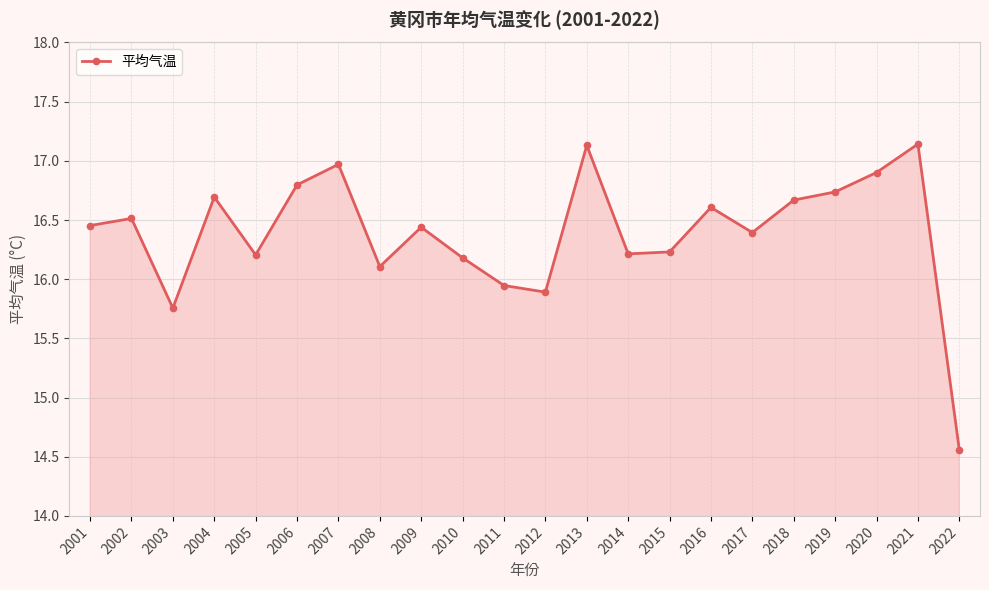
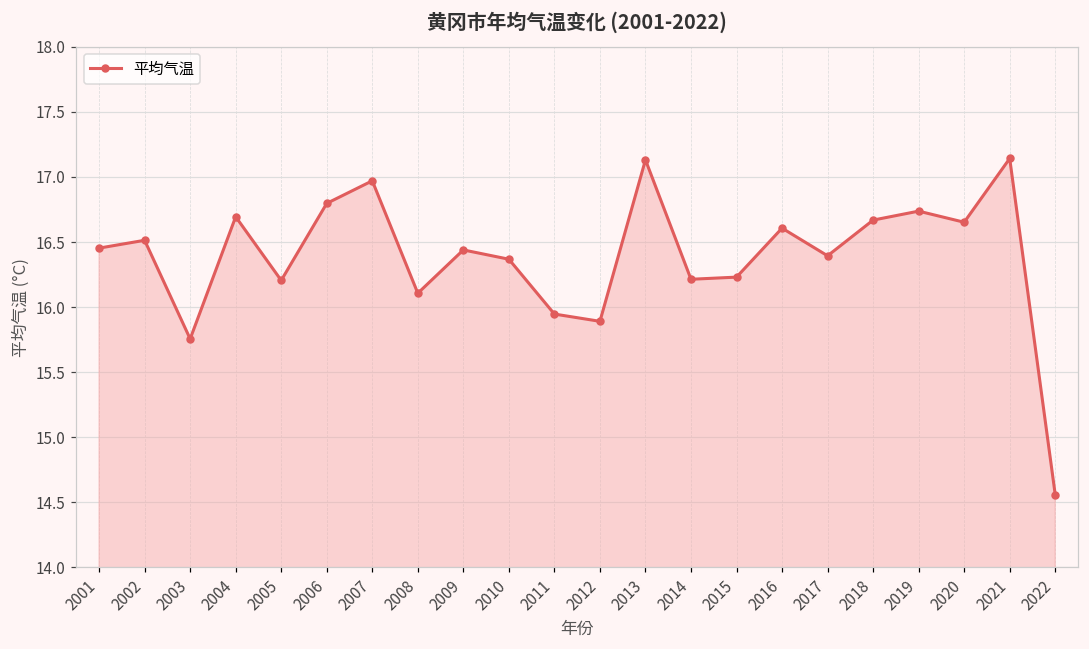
2010: 16.18 -> 16.37
2020: 16.90 -> 16.65
